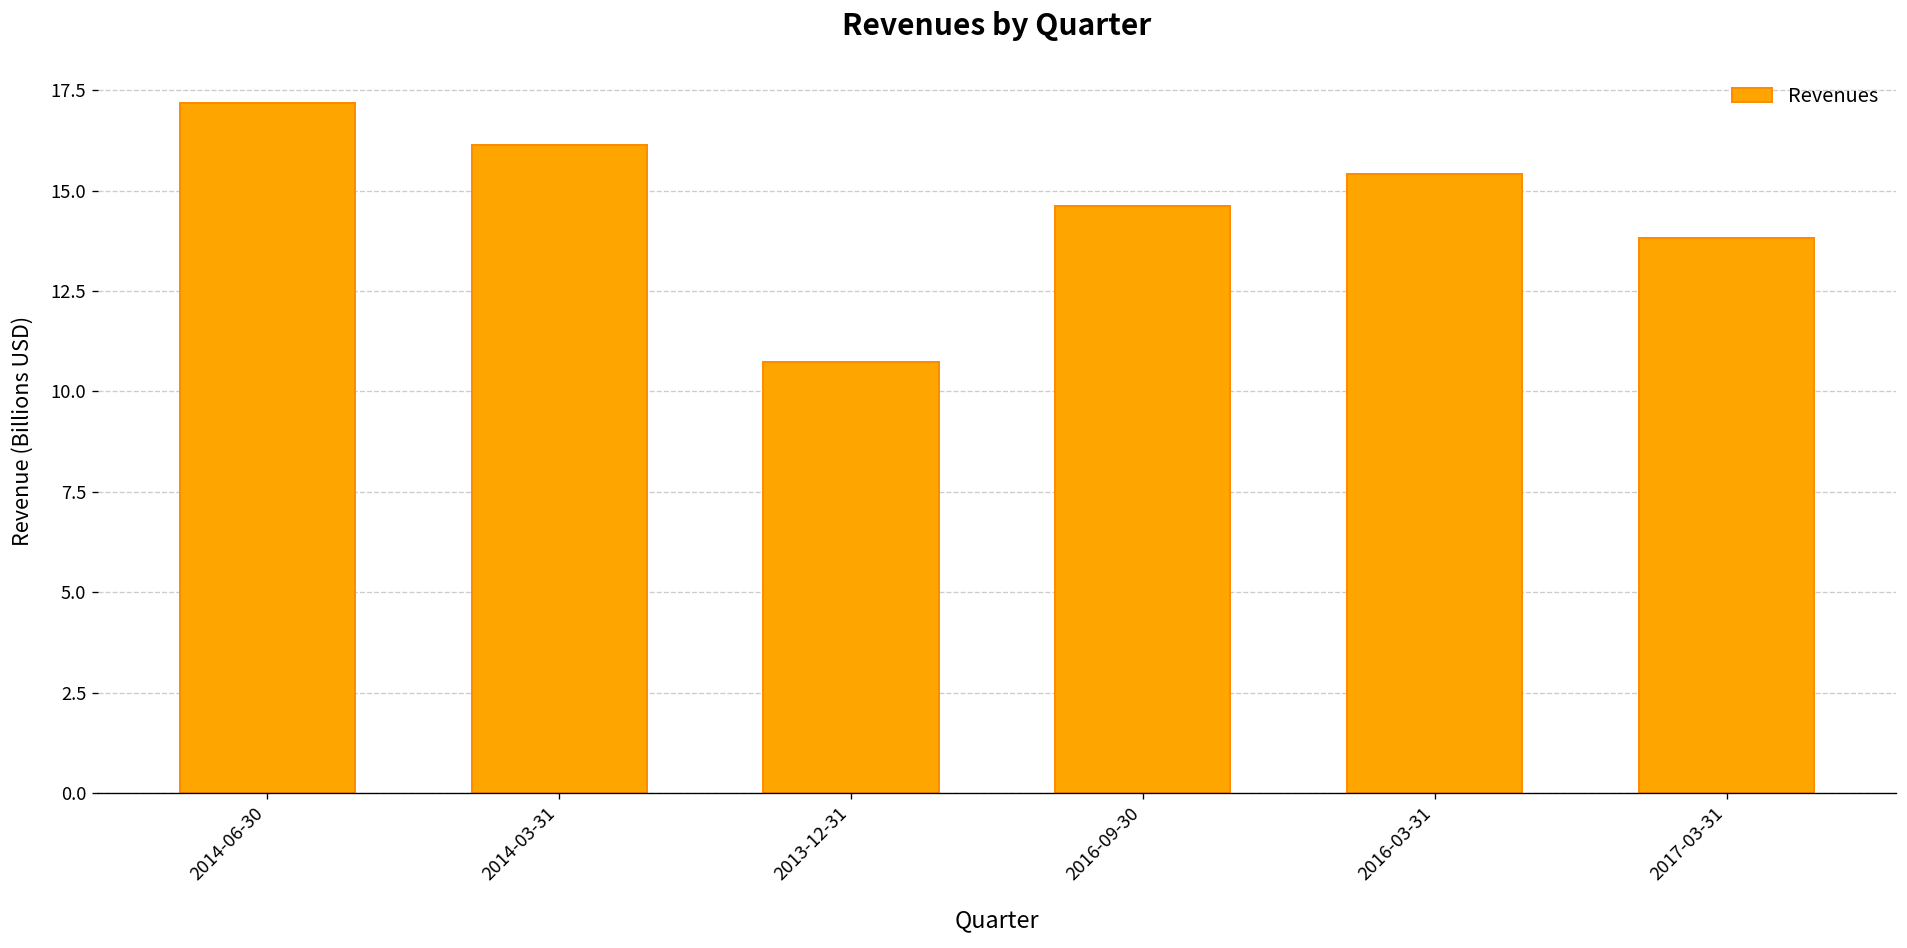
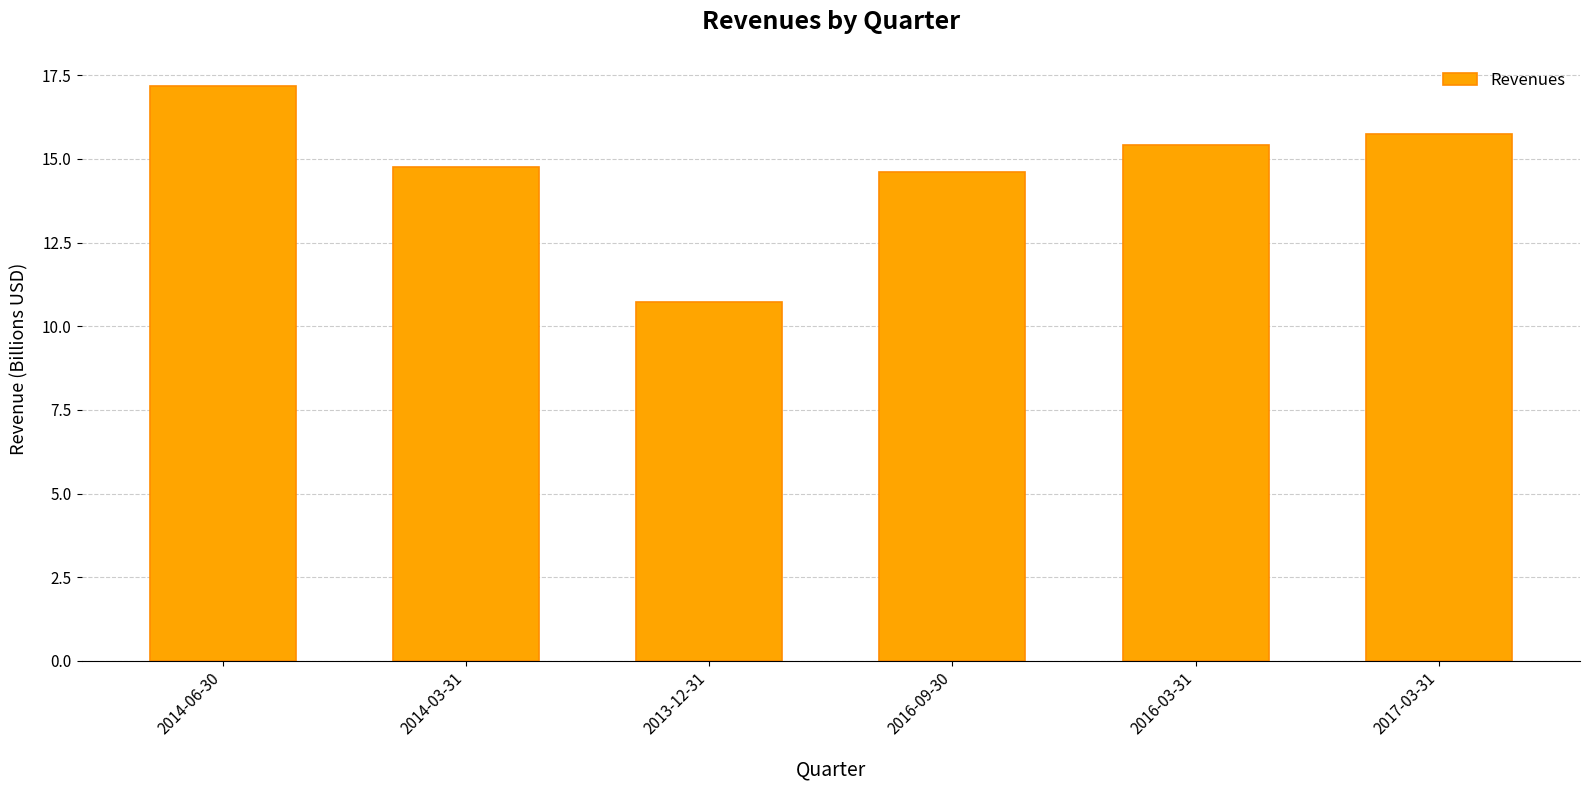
2014-03-31: 16.1 -> 14.7
2017-03-31: 13.8 -> 15.7
